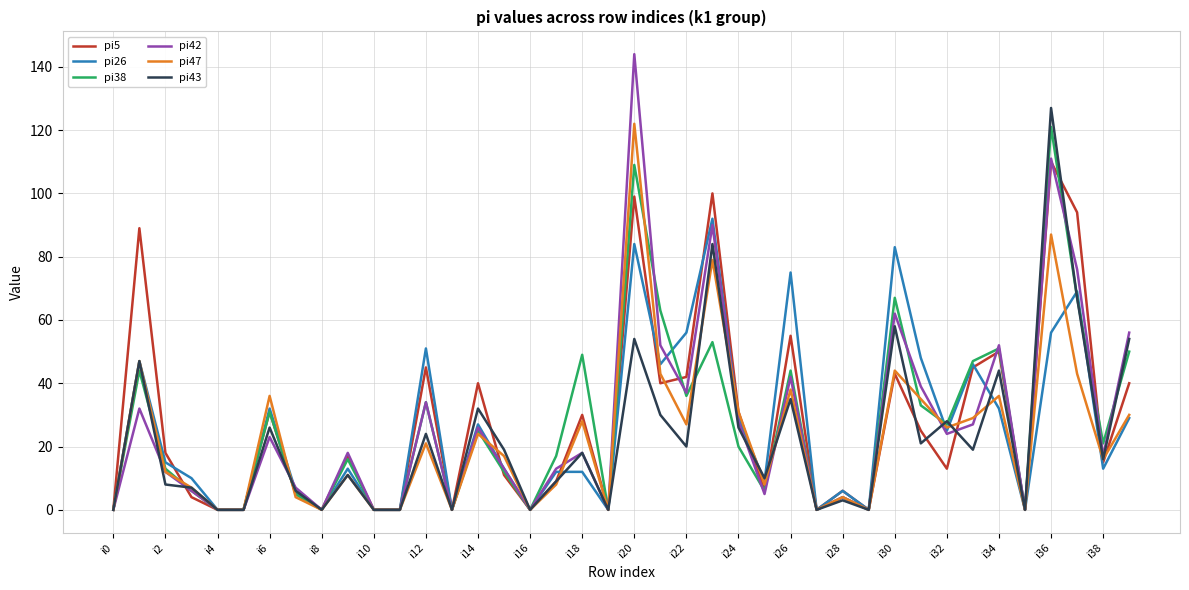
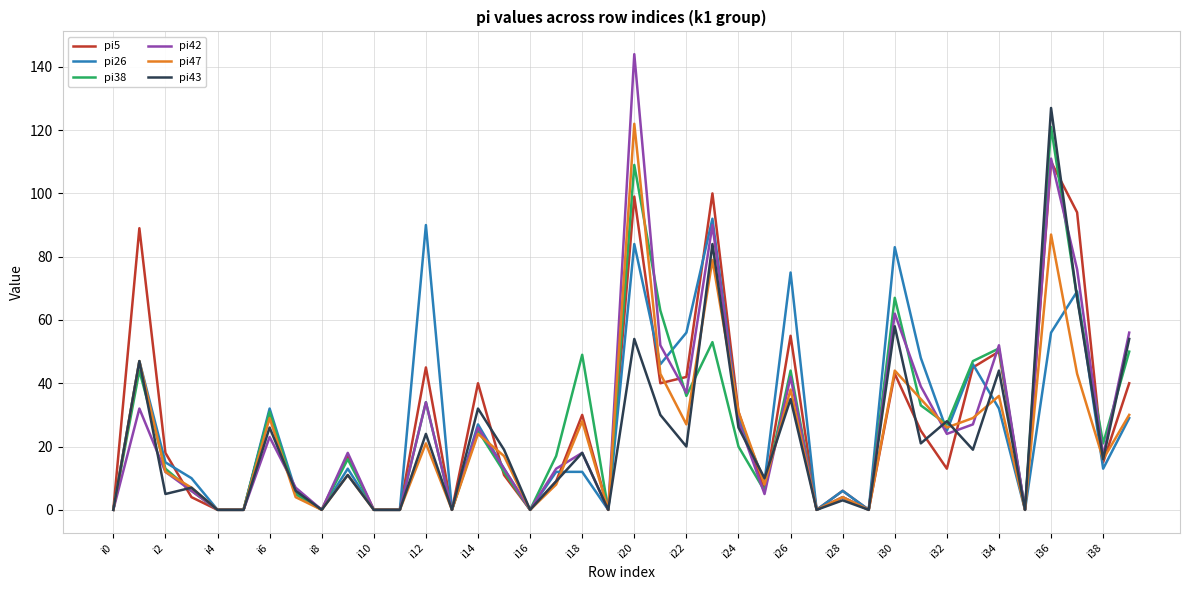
pi43, i2: 8 -> 5
pi47, i6: 36 -> 29
pi26, i12: 51 -> 90
